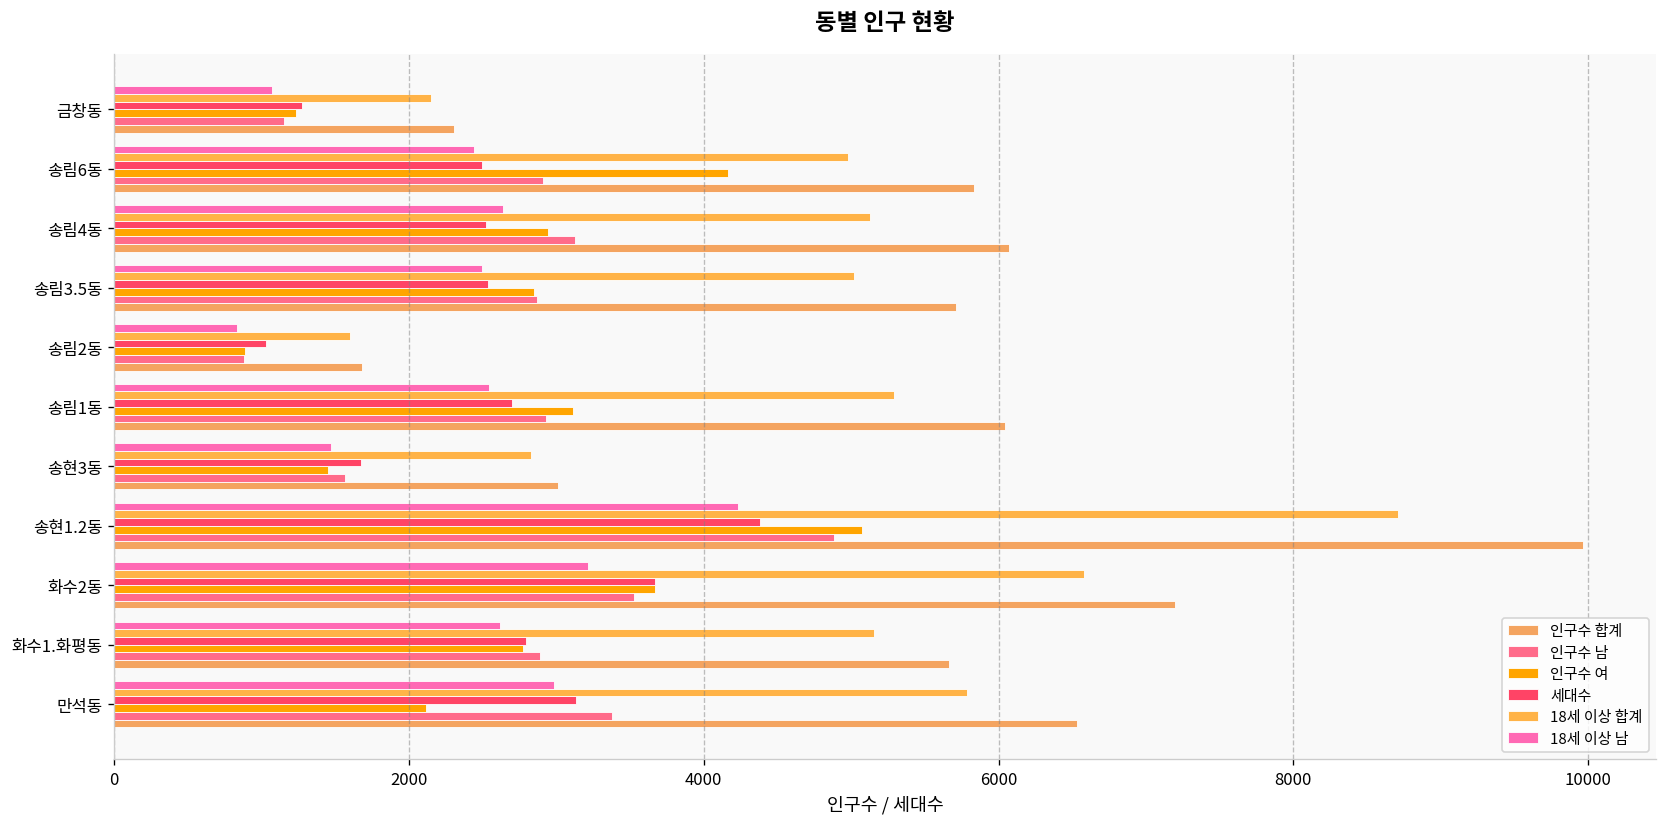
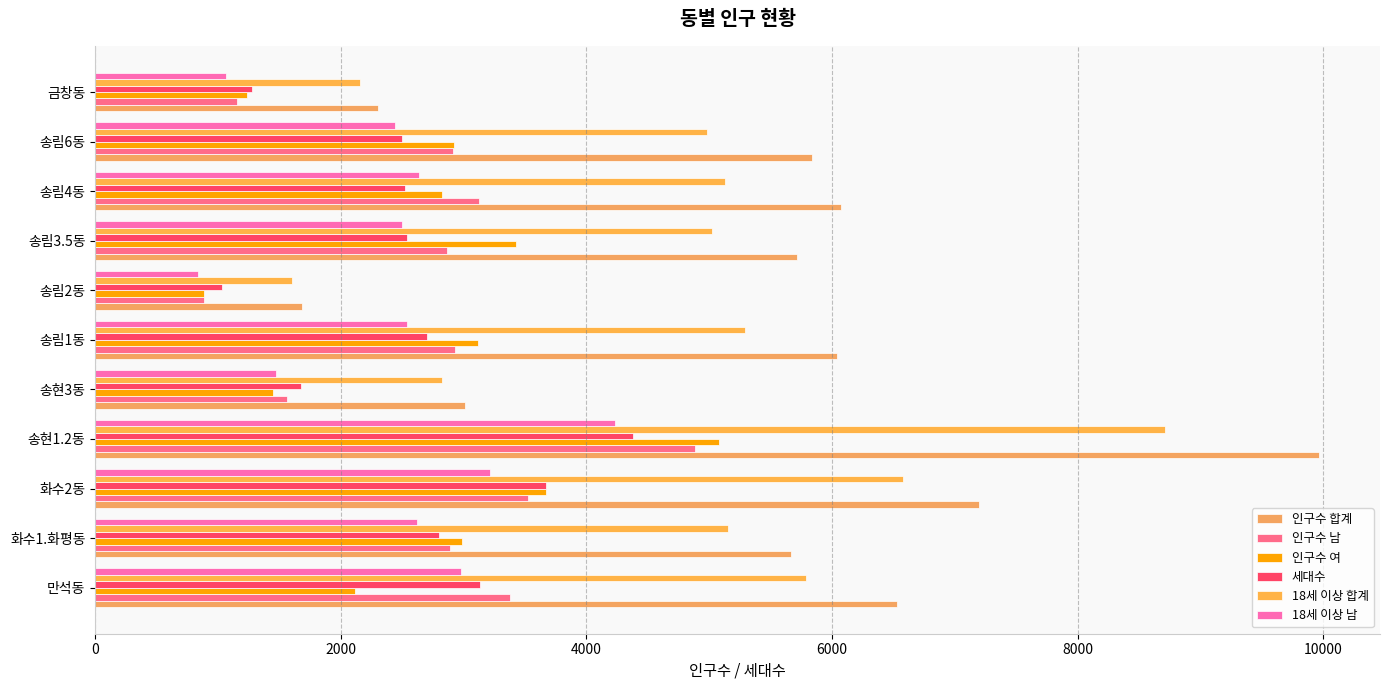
인구수 여, 송림6동: 4160 -> 2920
인구수 여, 송림4동: 2950 -> 2830
인구수 여, 송림3.5동: 2850 -> 3430
인구수 여, 화수1.화평동: 2770 -> 2980
